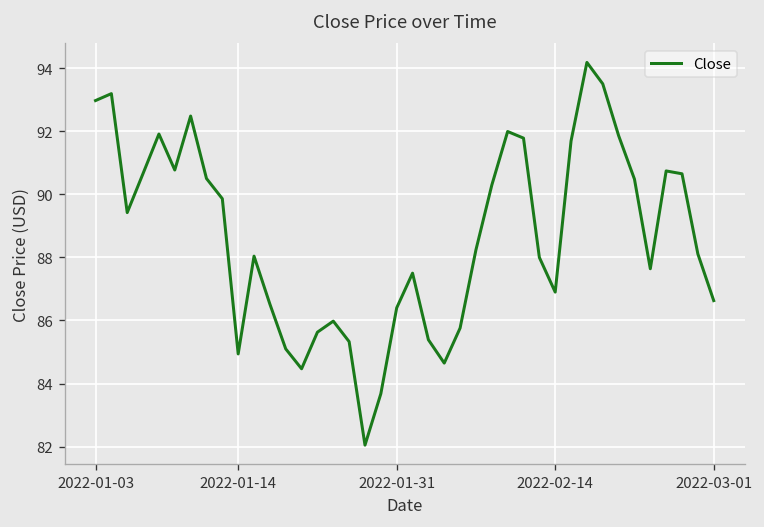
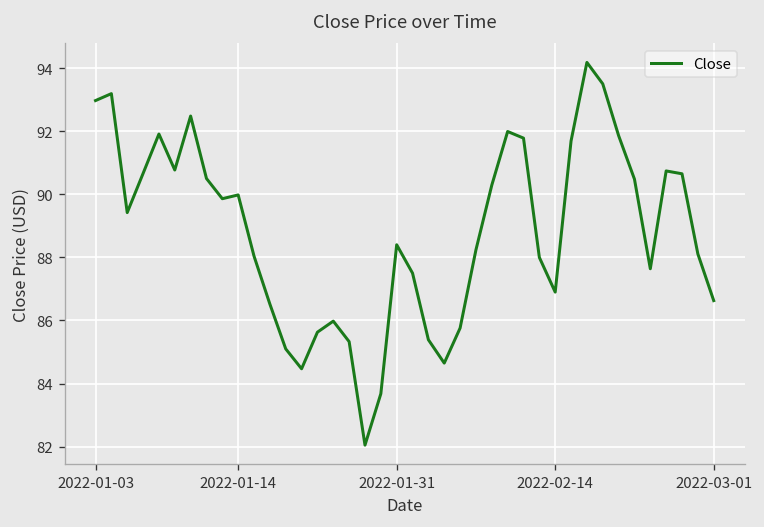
2022-01-14: 84.9 -> 90.0
2022-01-31: 86.4 -> 88.4
